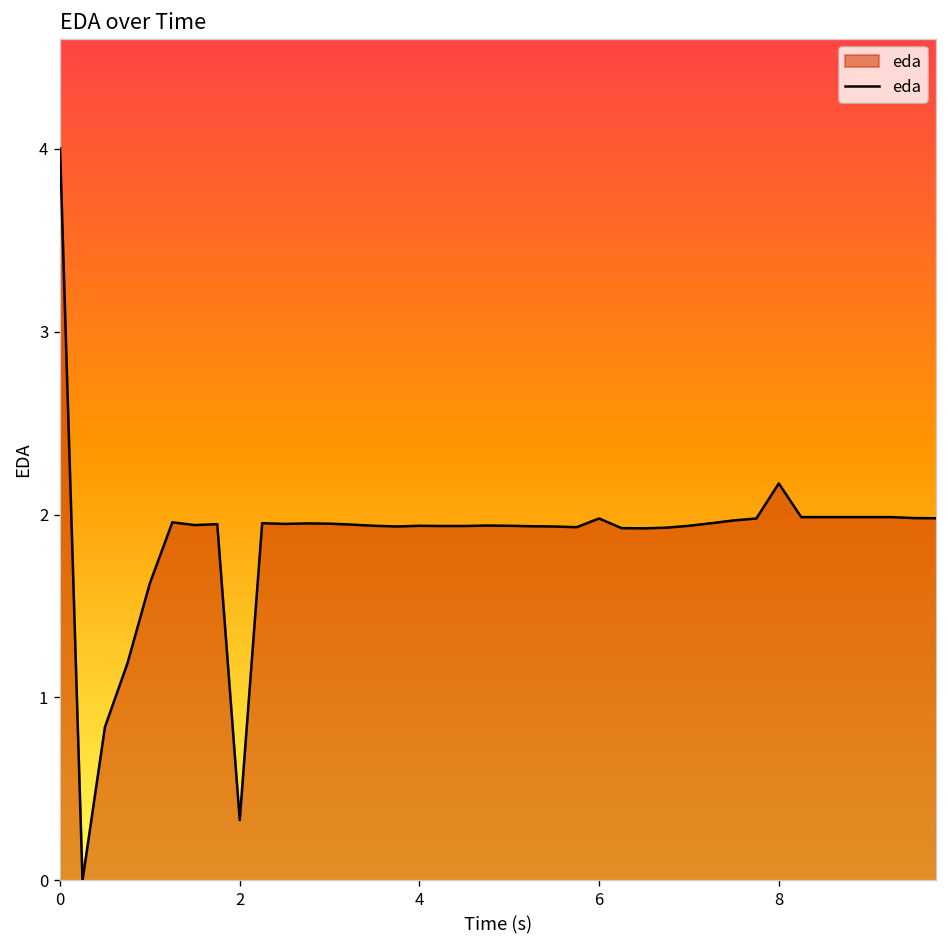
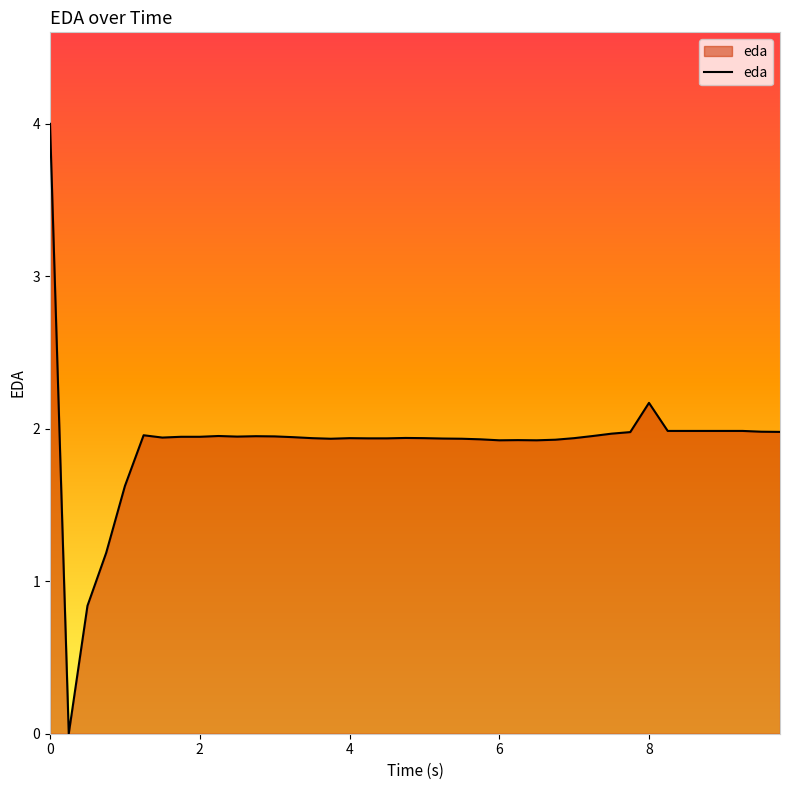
2: 0.33 -> 1.95
6: 1.98 -> 1.92
